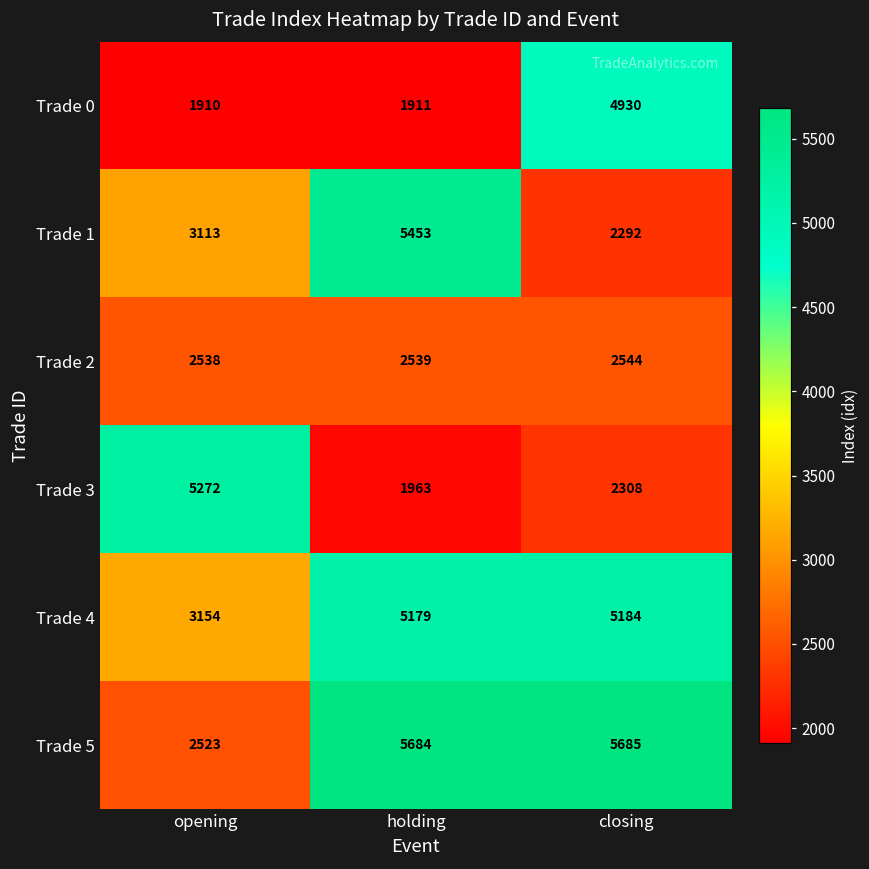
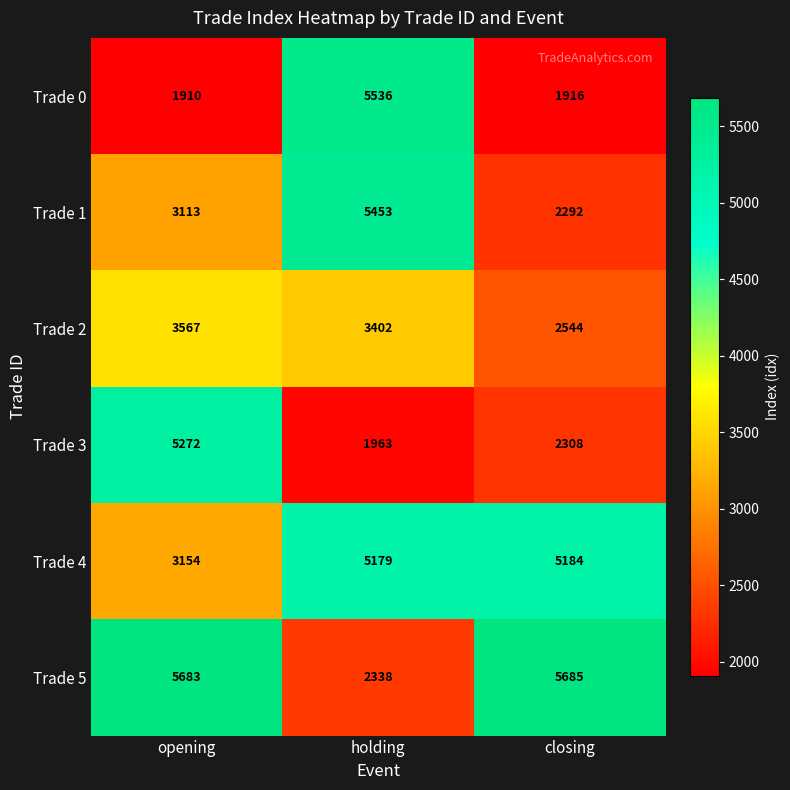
Trade 0, holding: 1911 -> 5536
Trade 0, closing: 4930 -> 1916
Trade 2, opening: 2538 -> 3567
Trade 2, holding: 2539 -> 3402
Trade 5, opening: 2523 -> 5683
Trade 5, holding: 5684 -> 2338
